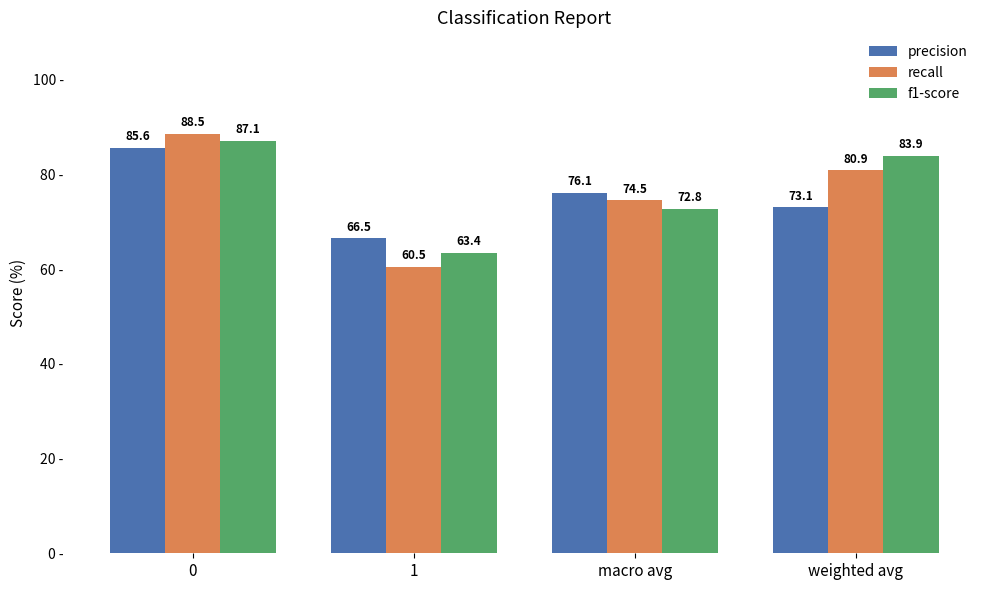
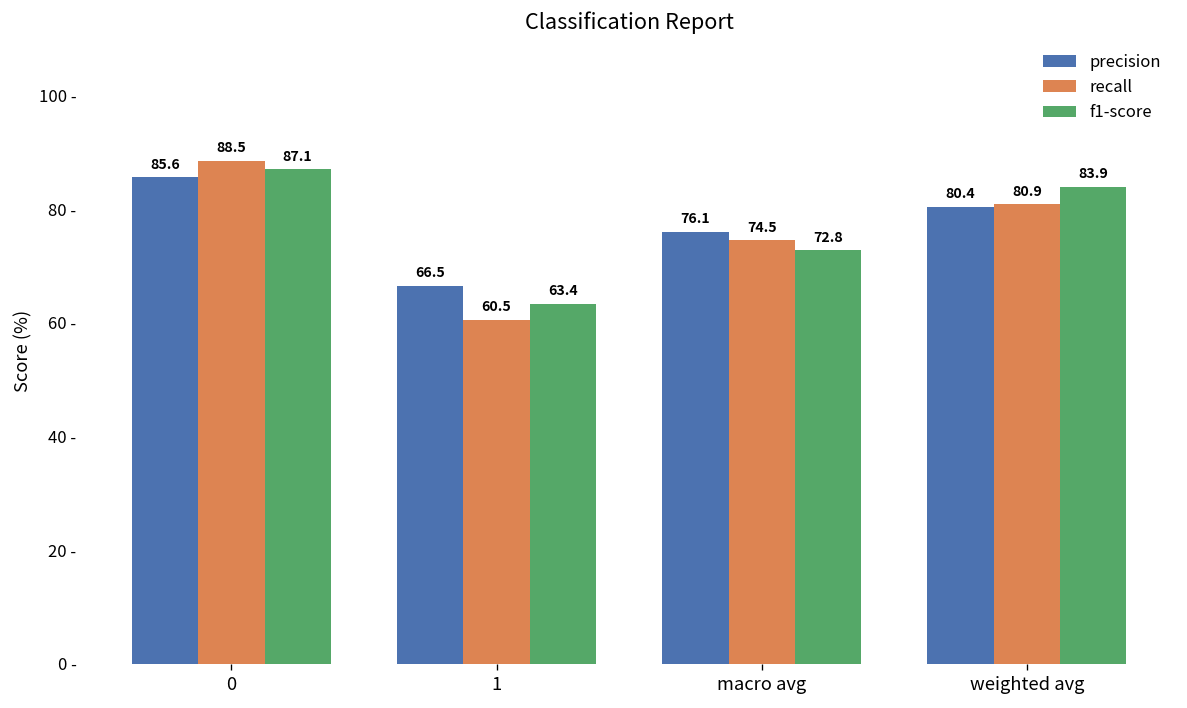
precision, weighted avg: 73.1 -> 80.4
